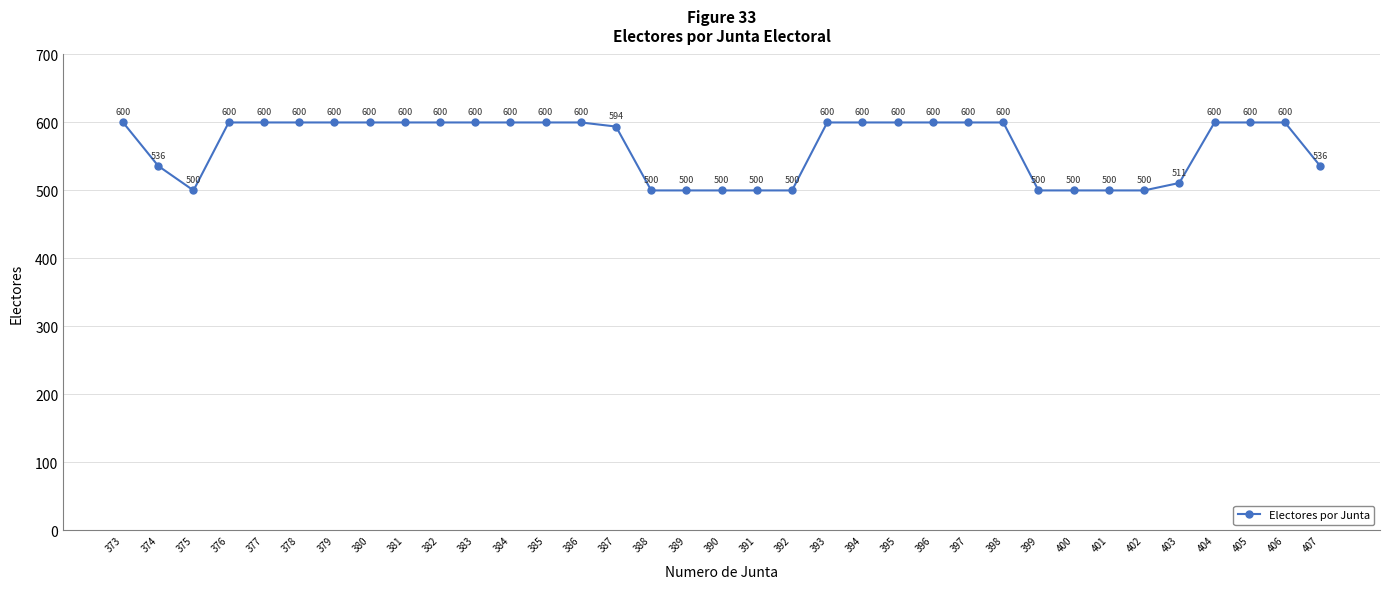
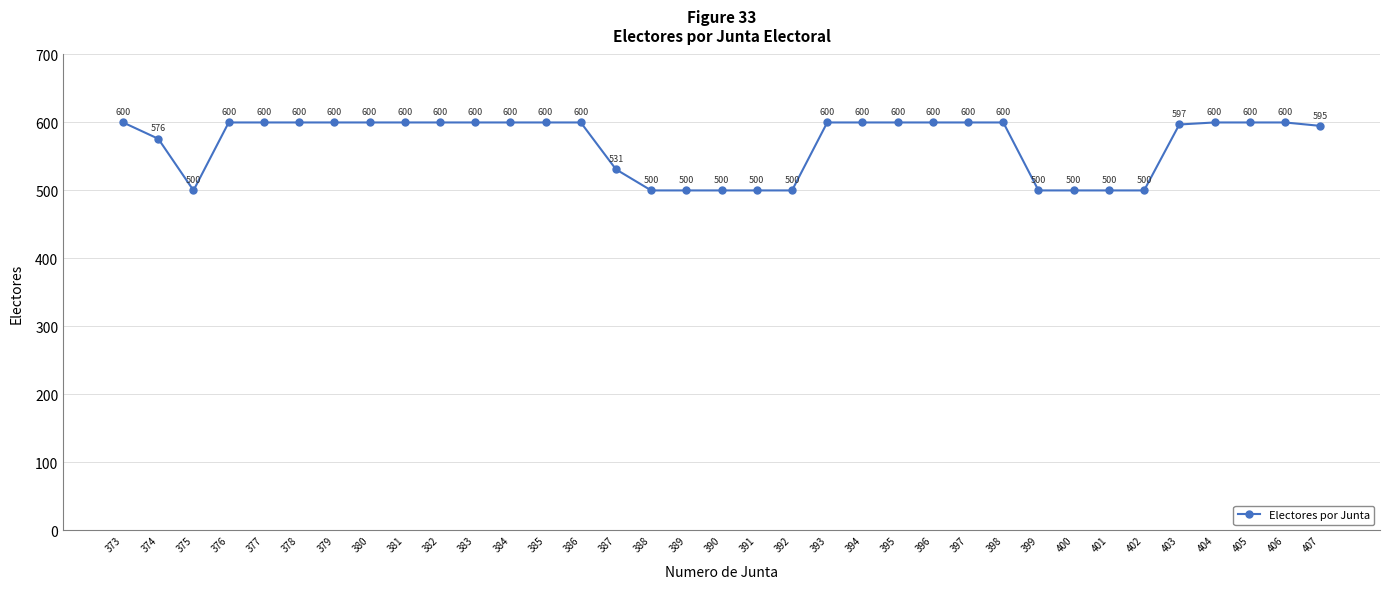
374: 536 -> 576
387: 594 -> 531
403: 511 -> 597
407: 536 -> 595
